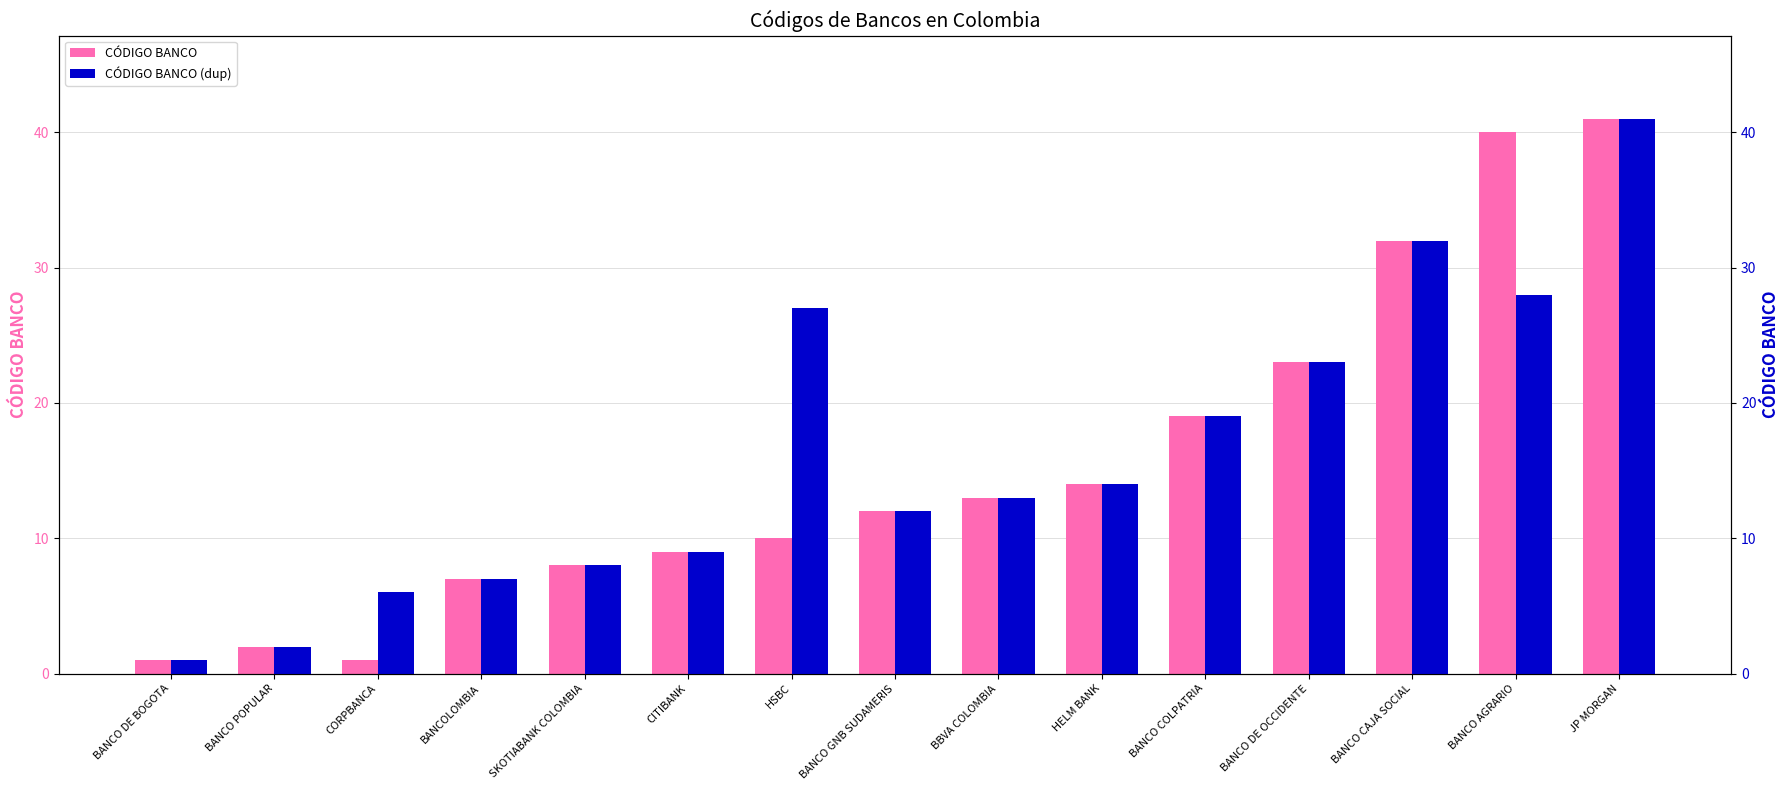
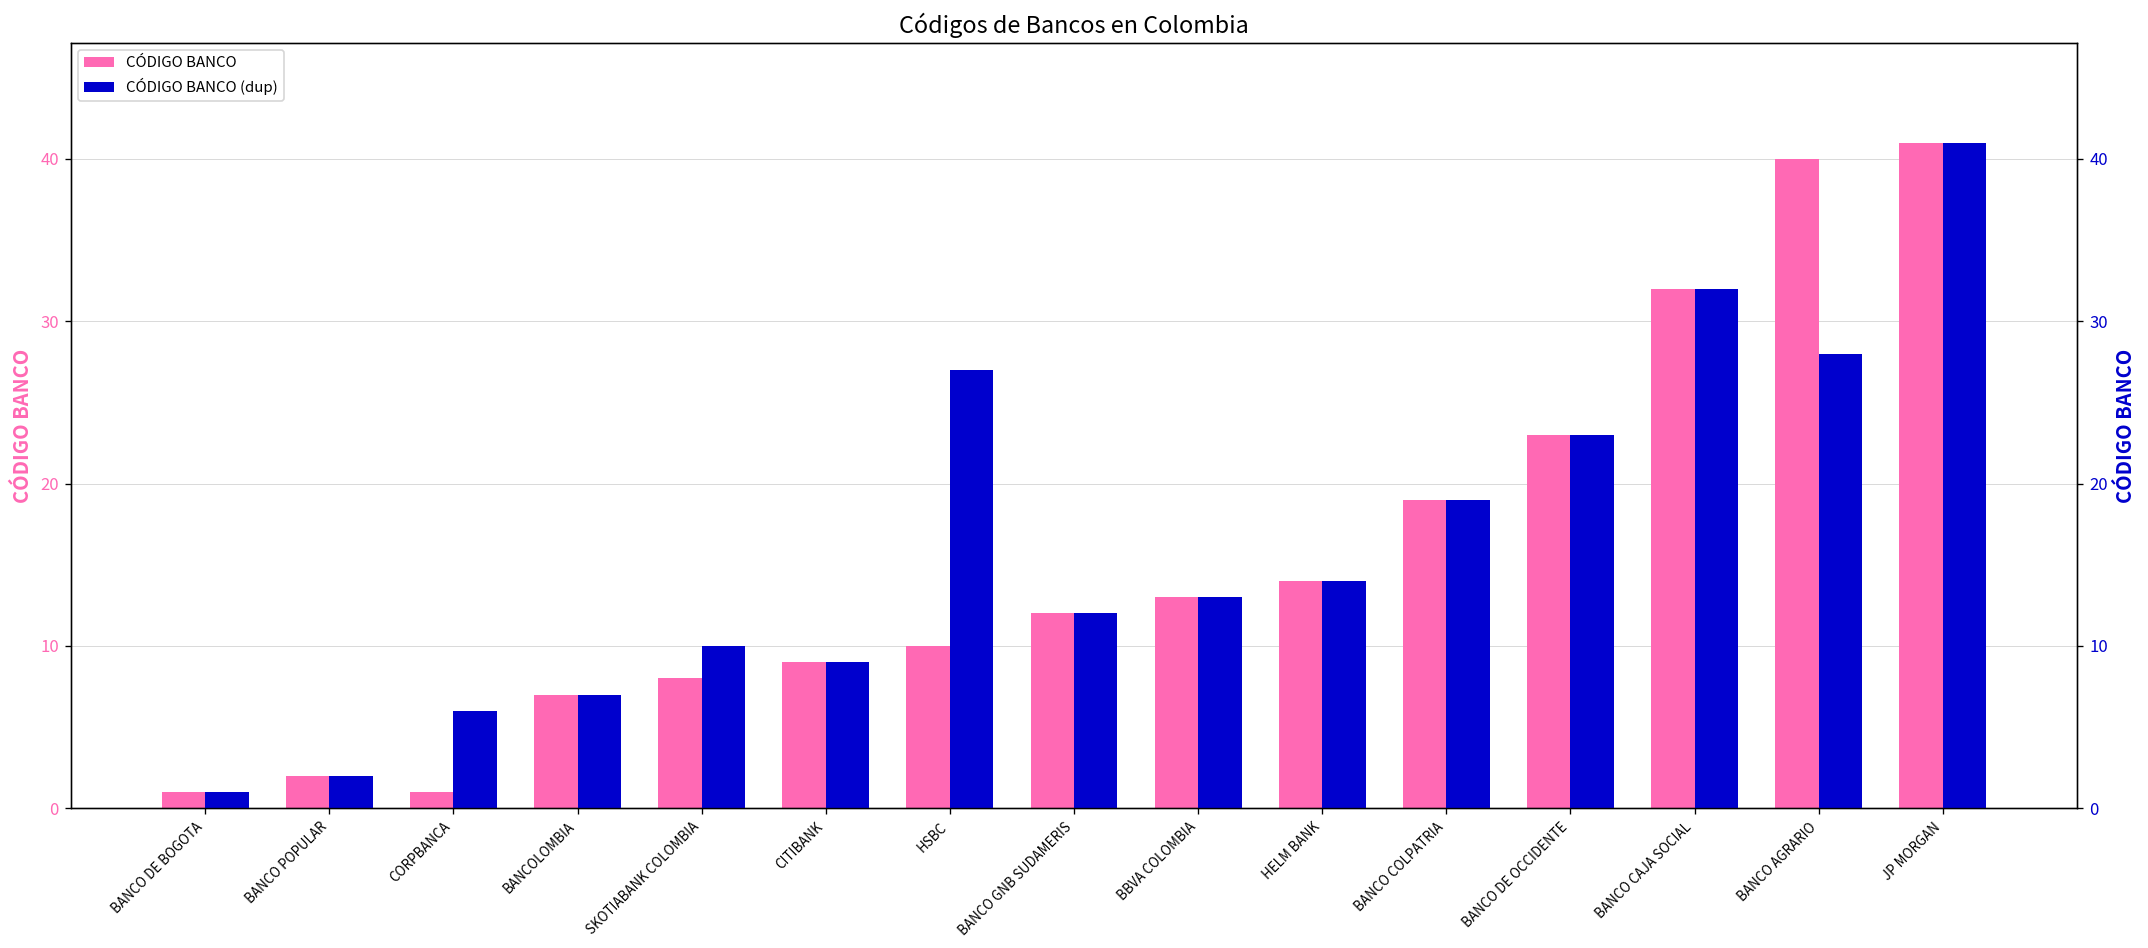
CÓDIGO BANCO (dup), SKOTIABANK COLOMBIA: 8 -> 10
